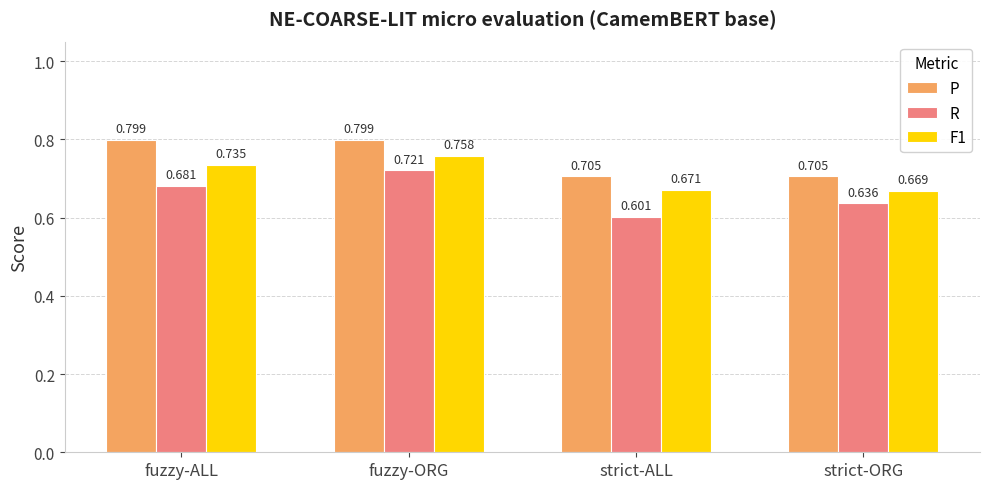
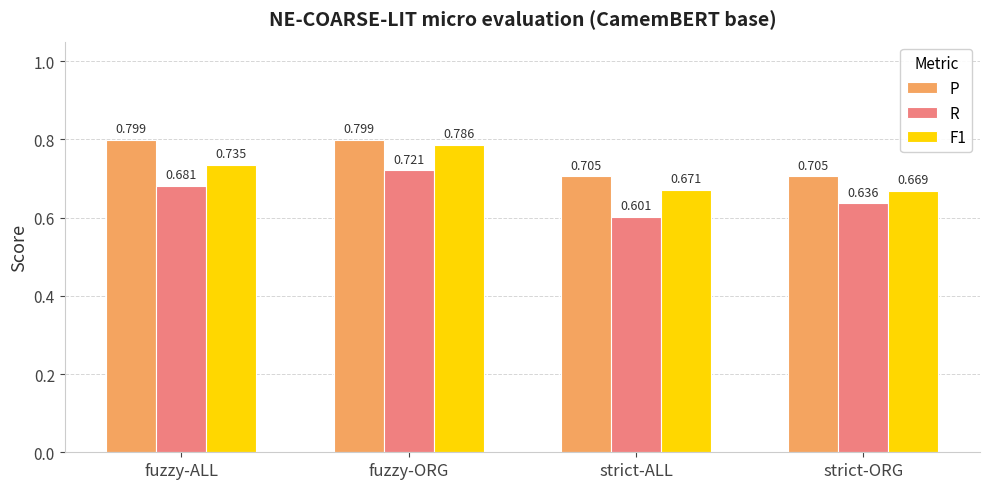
F1, fuzzy-ORG: 0.758 -> 0.786
